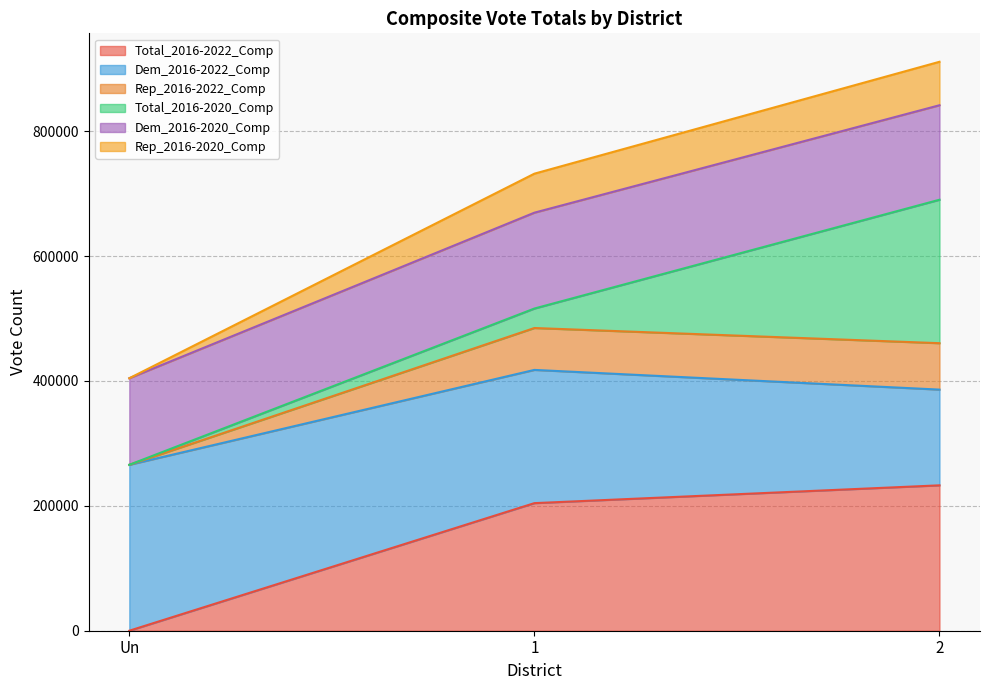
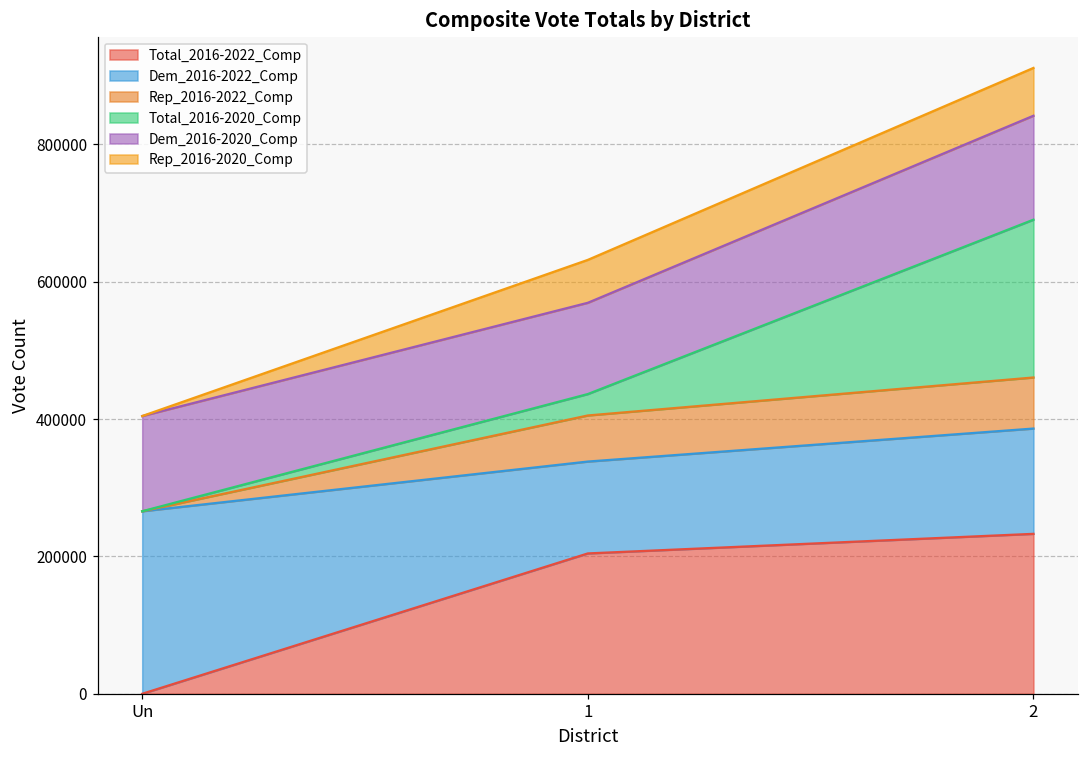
Dem_2016-2022_Comp, 1: 210000 -> 130000
Dem_2016-2020_Comp, 1: 150000 -> 130000
